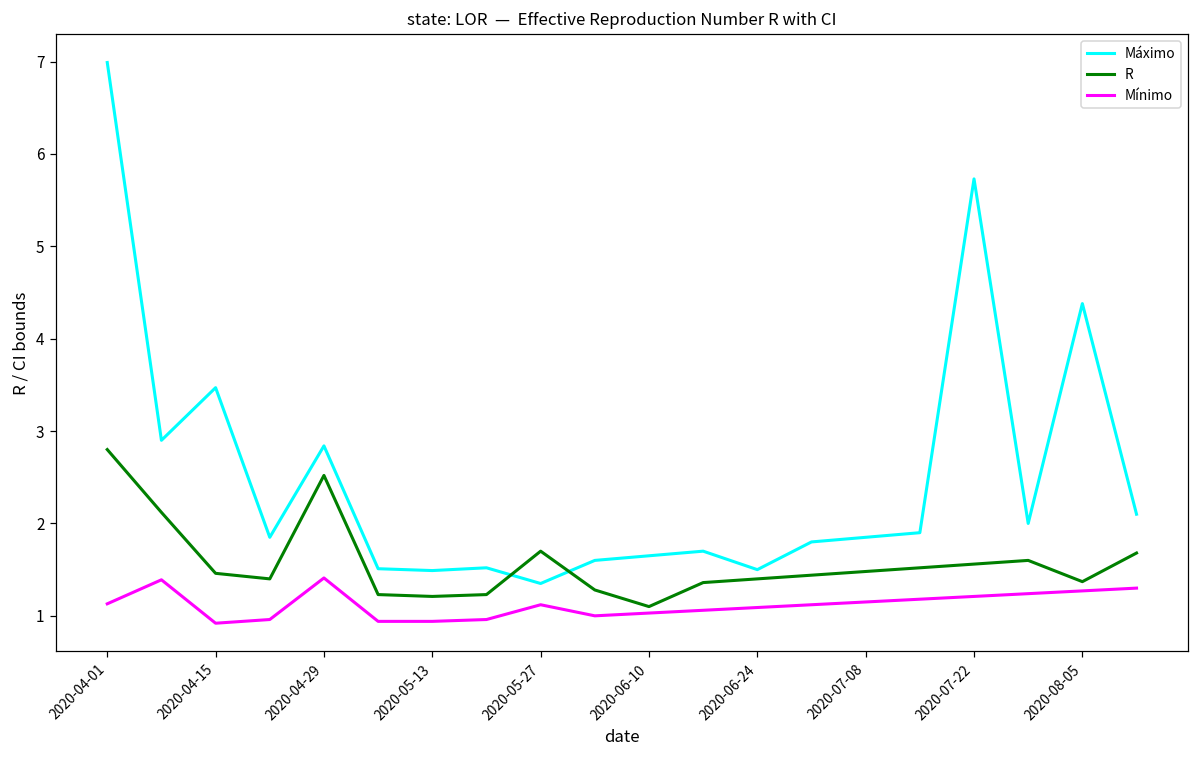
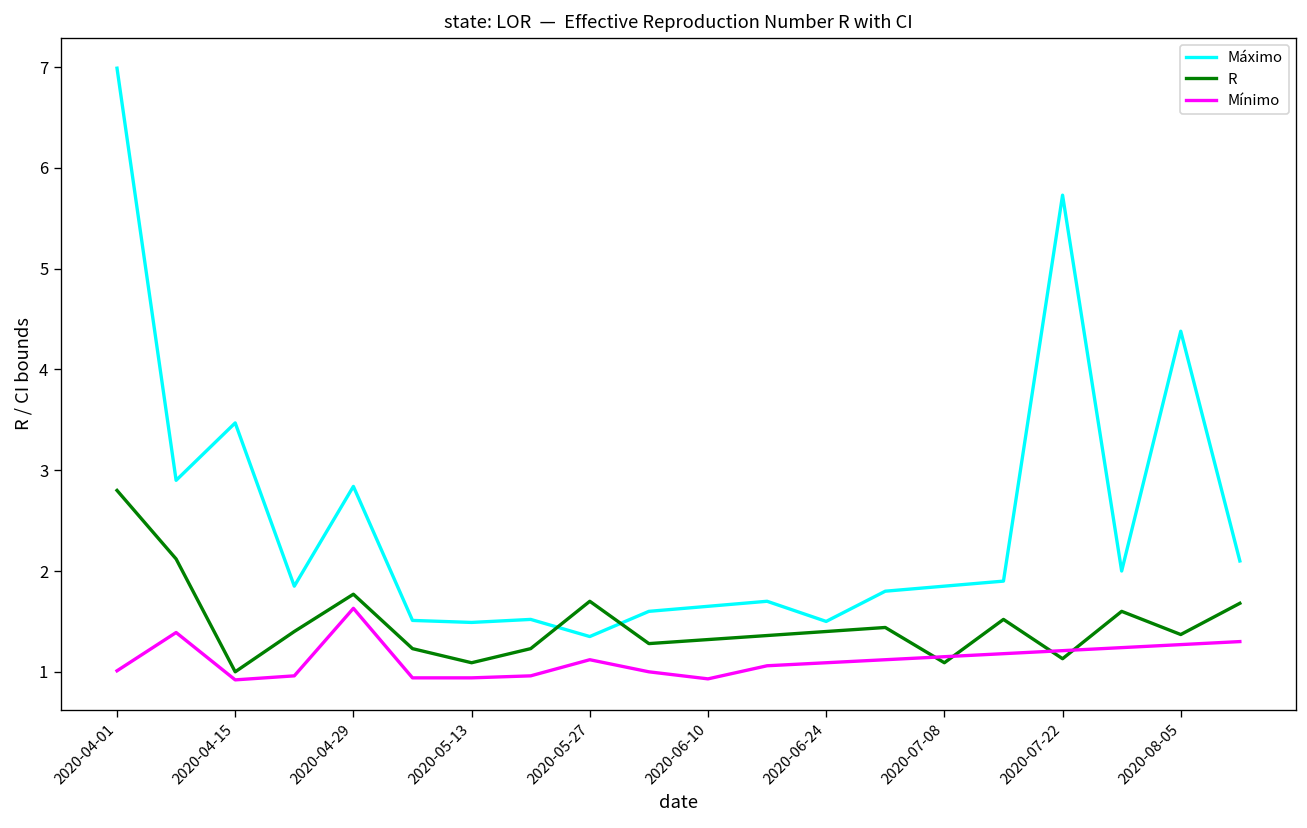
Mínimo, 2020-04-01: 1.1 -> 1.0
R, 2020-04-15: 1.5 -> 1.0
R, 2020-04-29: 2.5 -> 1.8
Mínimo, 2020-04-29: 1.4 -> 1.6
R, 2020-05-13: 1.2 -> 1.1
R, 2020-06-10: 1.1 -> 1.3
Mínimo, 2020-06-10: 1.0 -> 0.9
R, 2020-07-08: 1.5 -> 1.1
R, 2020-07-22: 1.6 -> 1.1
